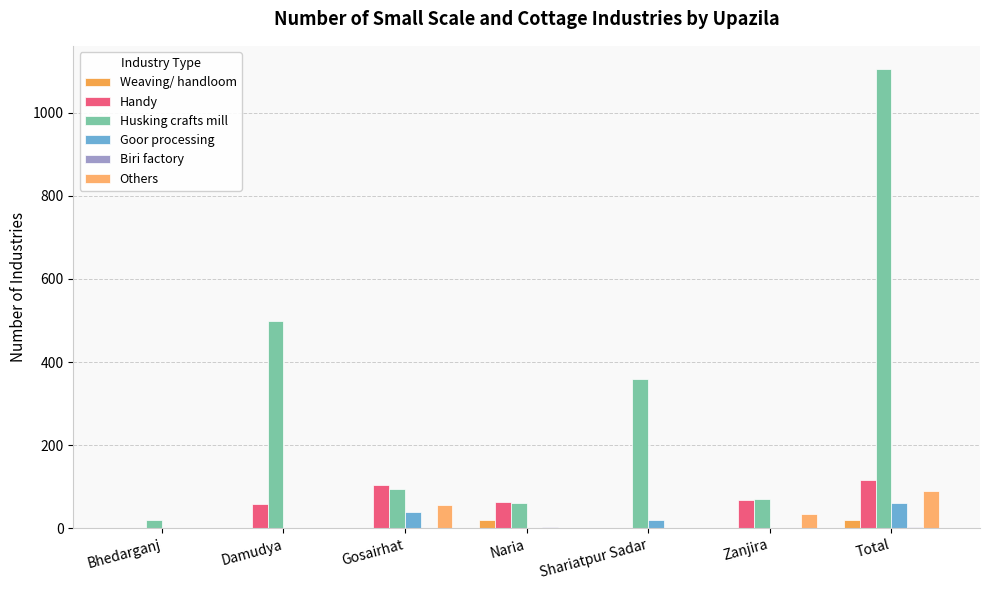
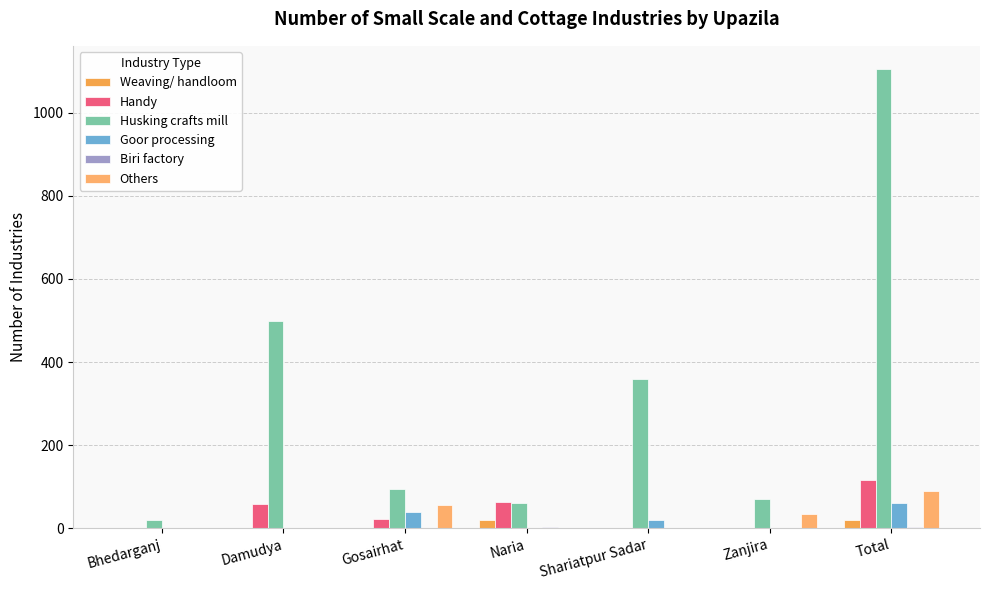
Handy, Gosairhat: 110 -> 20
Handy, Zanjira: 70 -> 0
